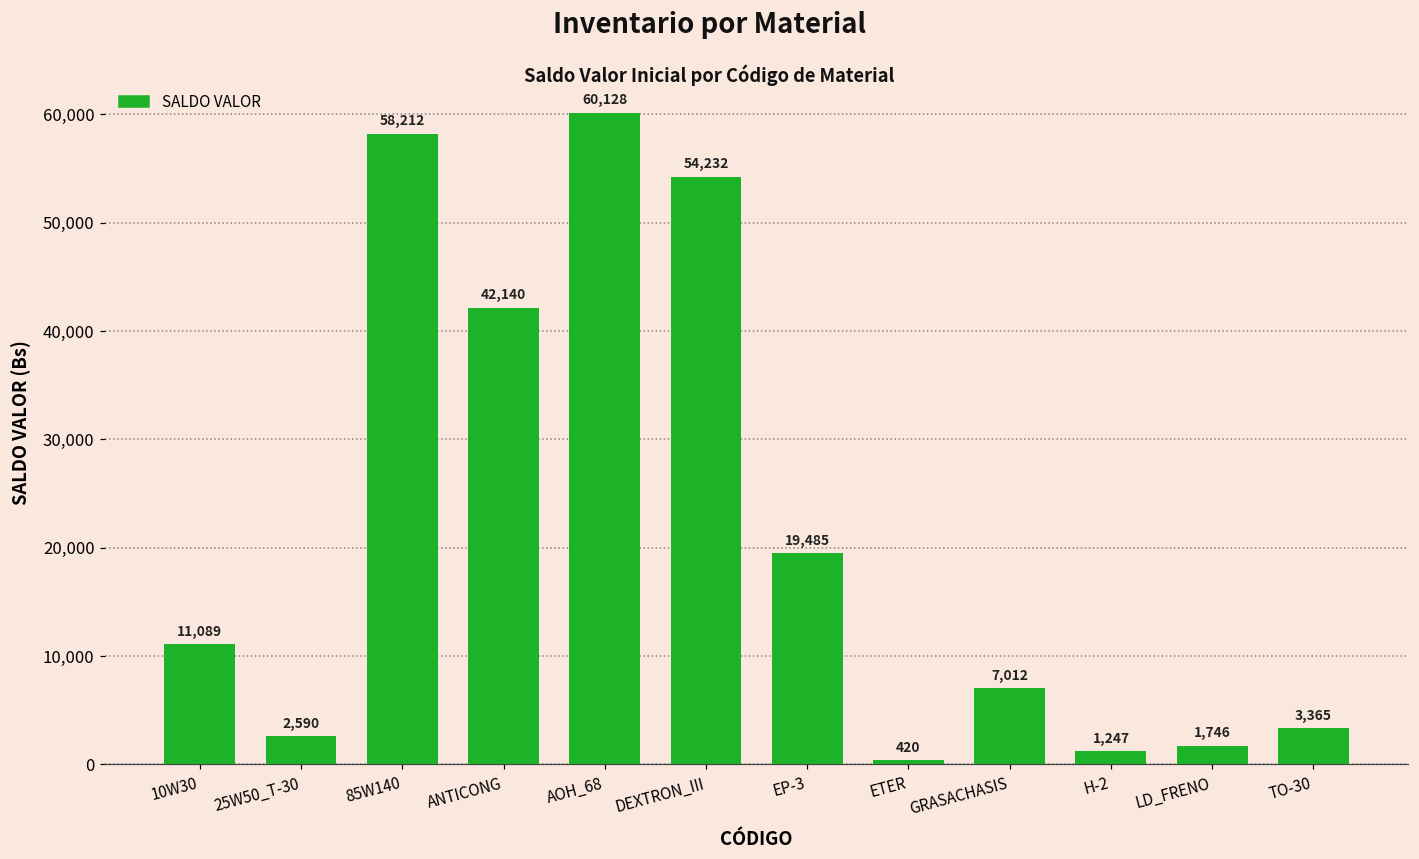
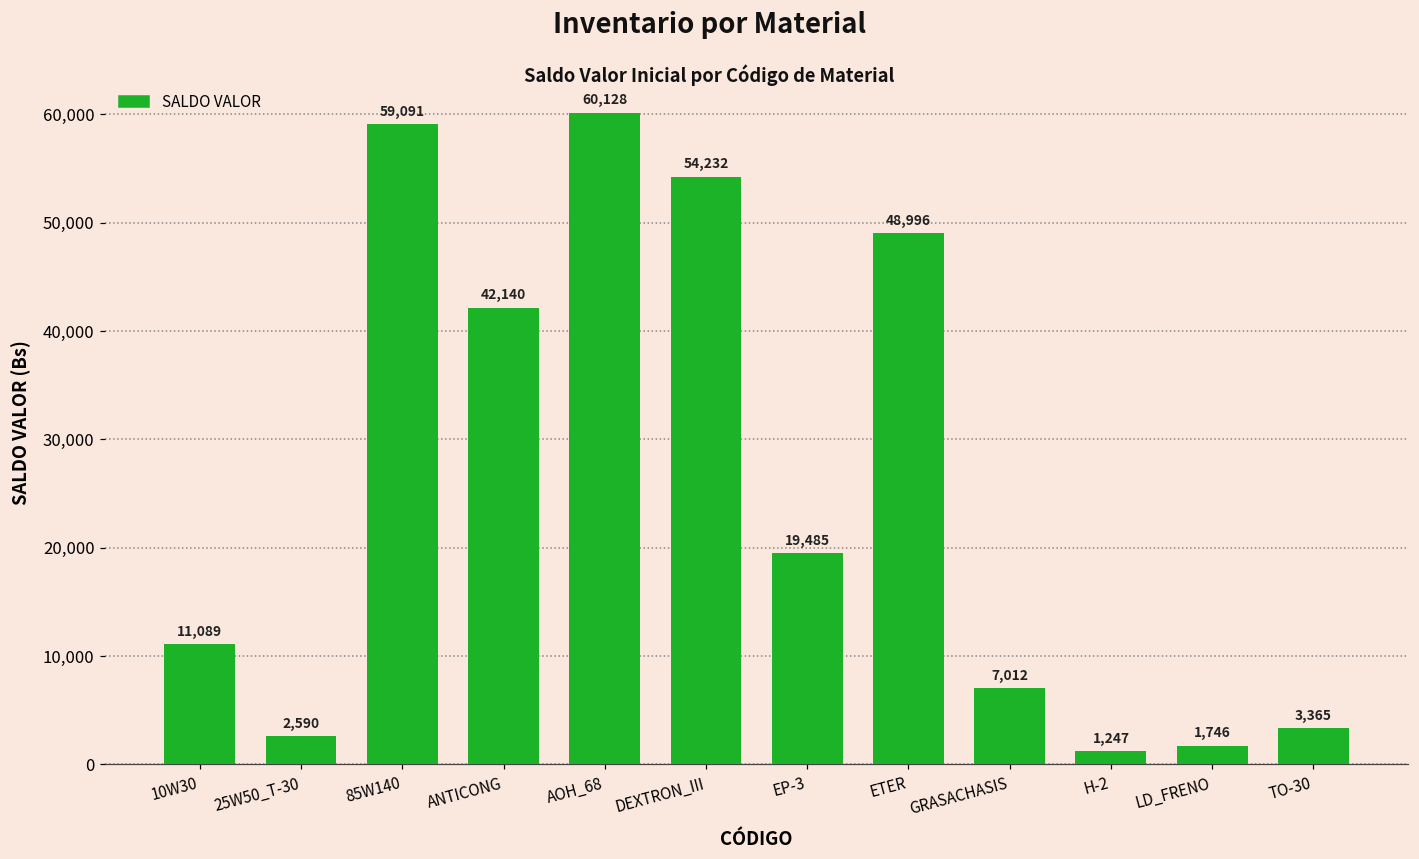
85W140: 58,212 -> 59,091
ETER: 420 -> 48,996
